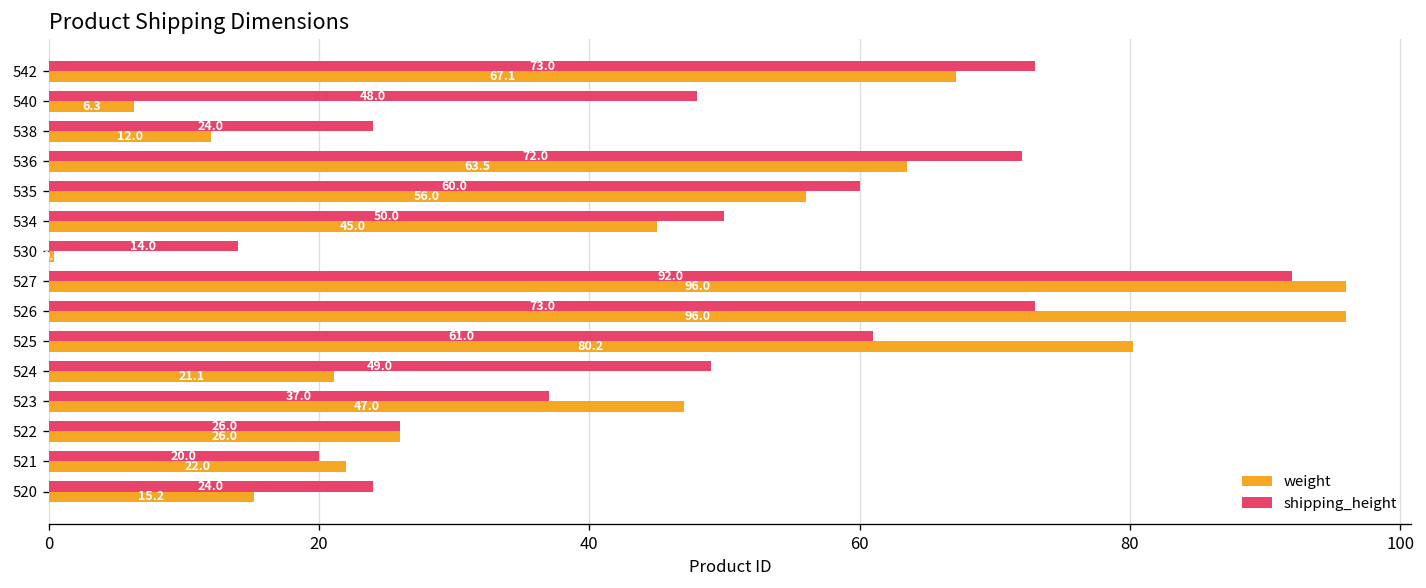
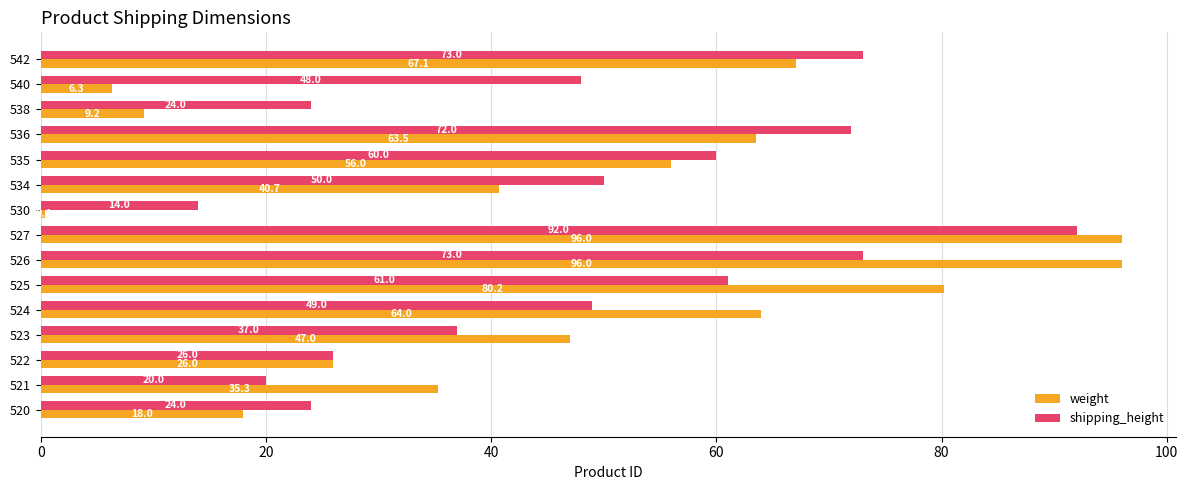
weight, 538: 12.0 -> 9.2
weight, 534: 45.0 -> 40.7
weight, 524: 21.1 -> 64.0
weight, 521: 22.0 -> 35.3
weight, 520: 15.2 -> 18.0
